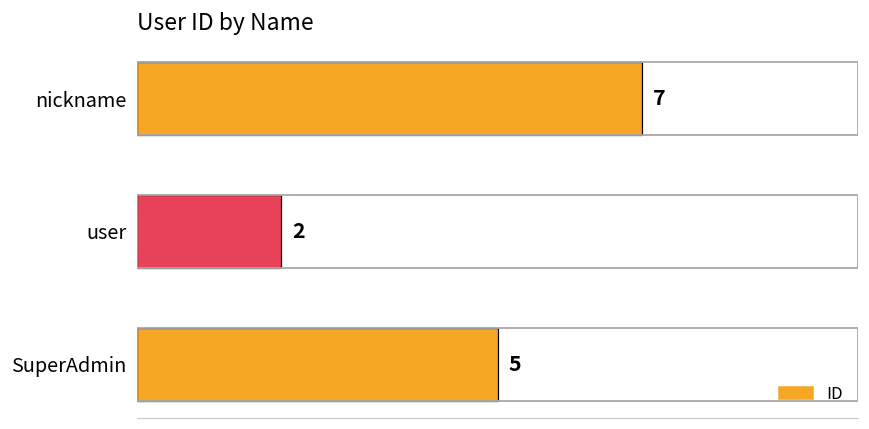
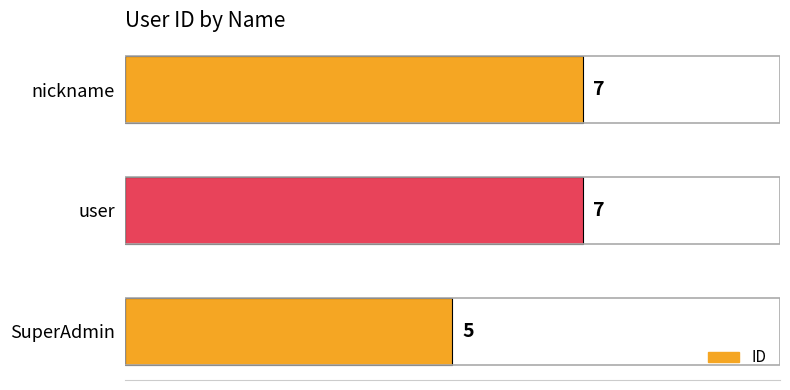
user: 2 -> 7
